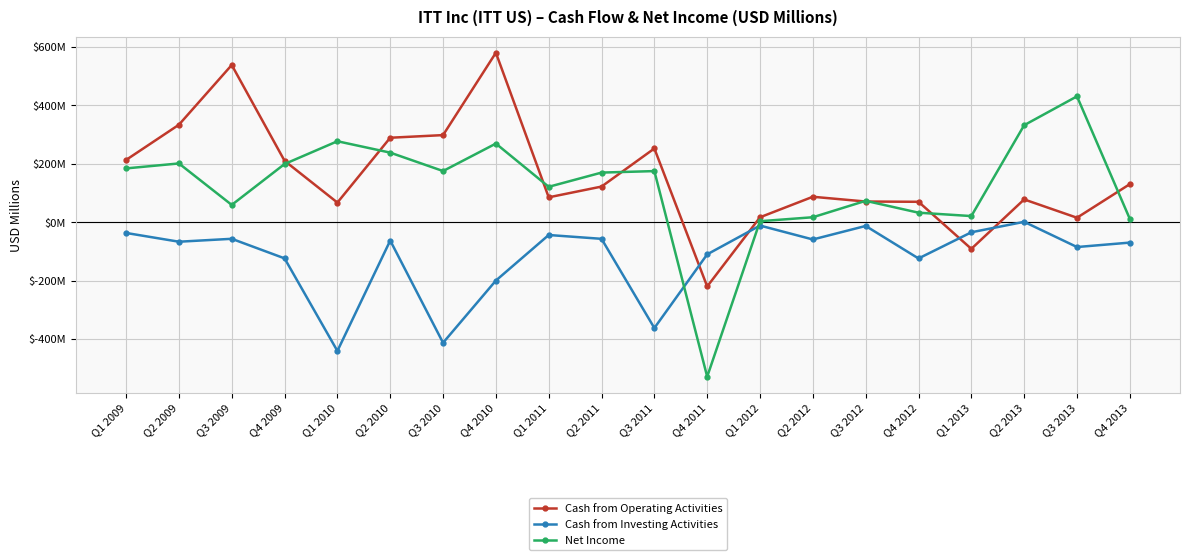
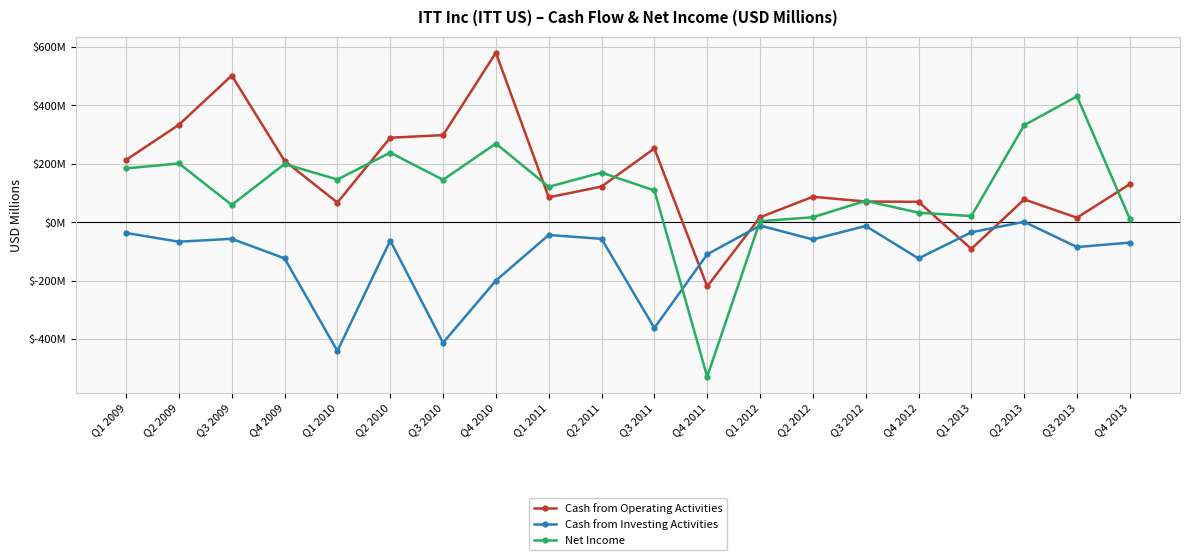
Cash from Operating Activities, Q3 2009: $540000000 -> $500000000
Net Income, Q1 2010: $280000000 -> $150000000
Net Income, Q3 2010: $180000000 -> $150000000
Net Income, Q3 2011: $170000000 -> $110000000
